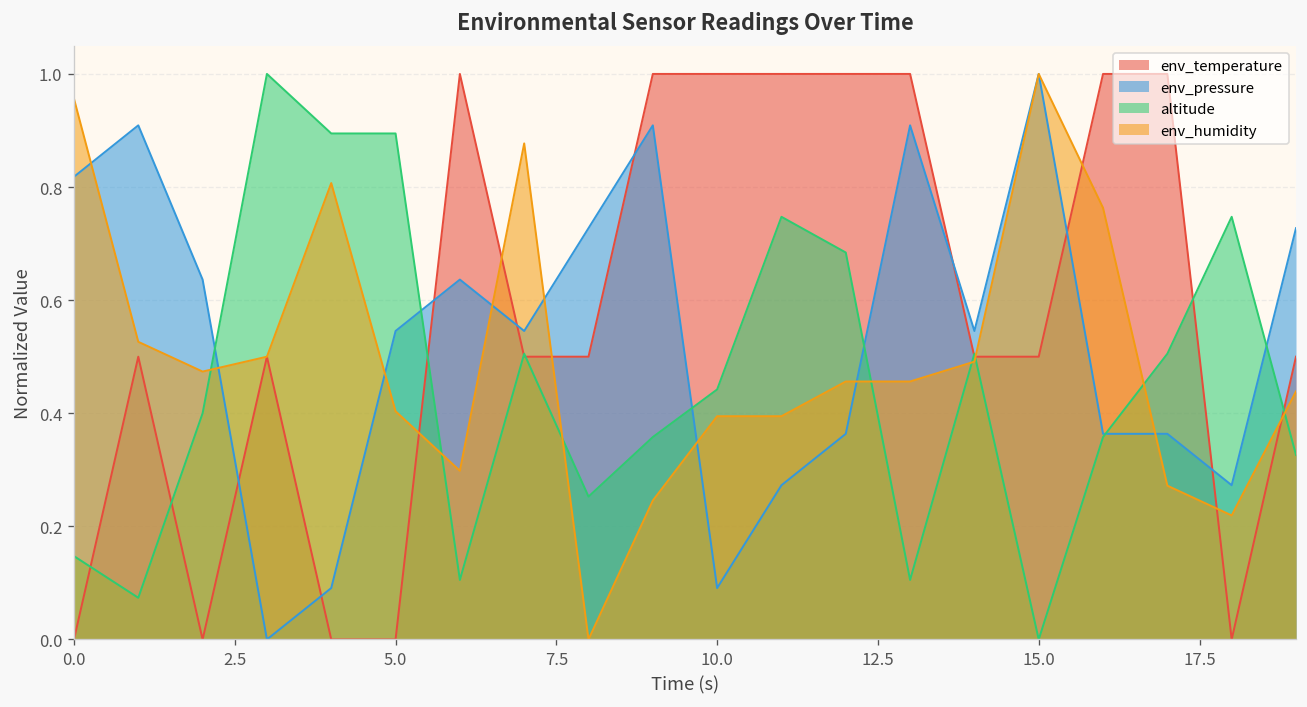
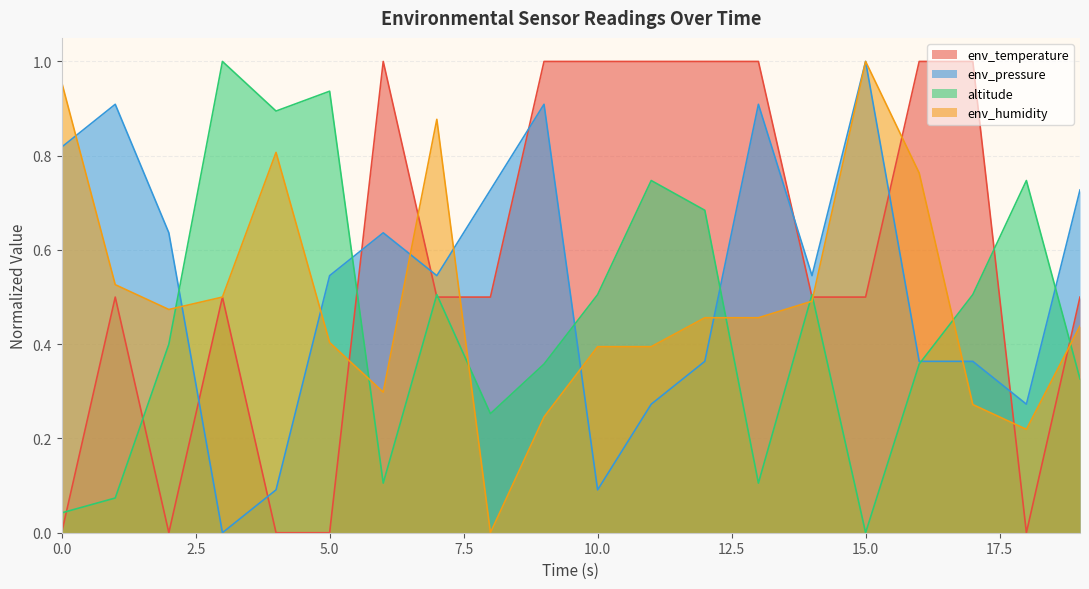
altitude, 0.0: 0.15 -> 0.04
altitude, 5.0: 0.89 -> 0.94
altitude, 10.0: 0.44 -> 0.51
